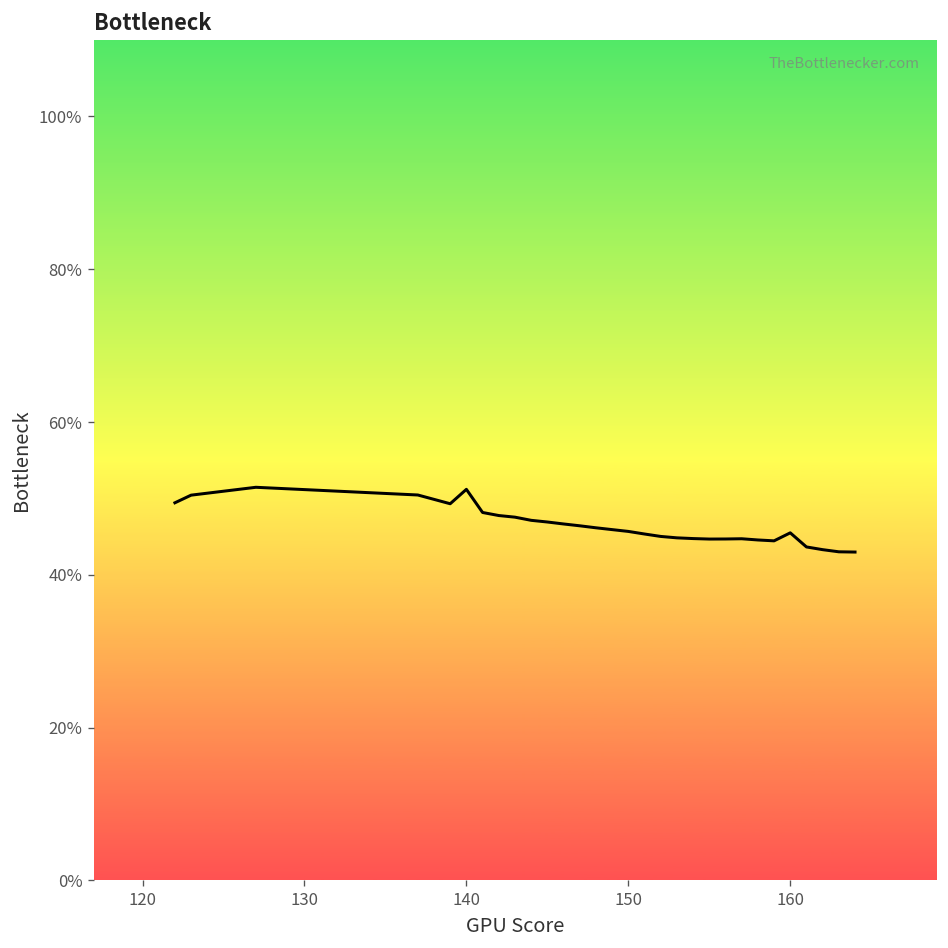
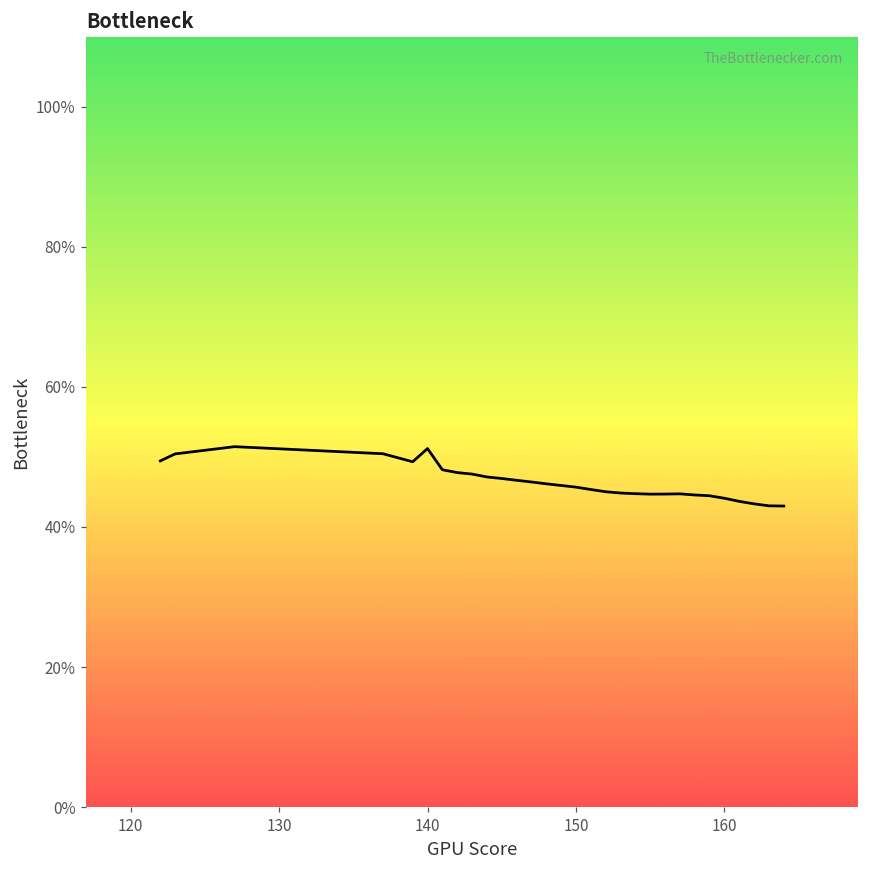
160: 45% -> 44%
